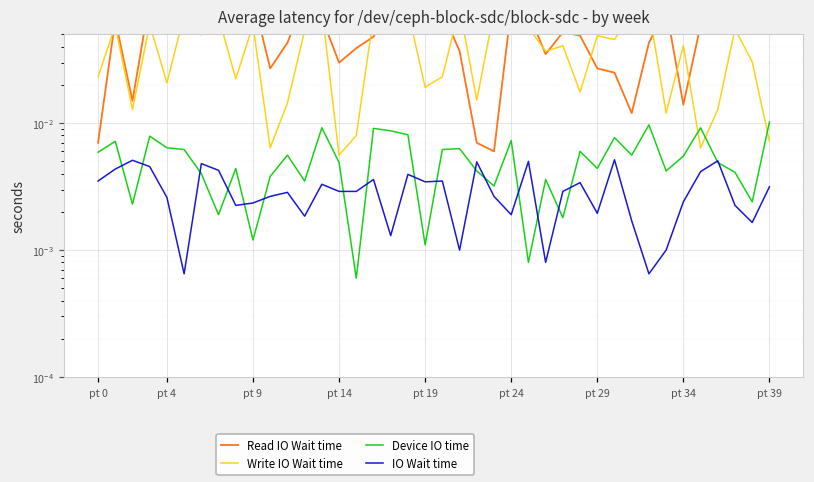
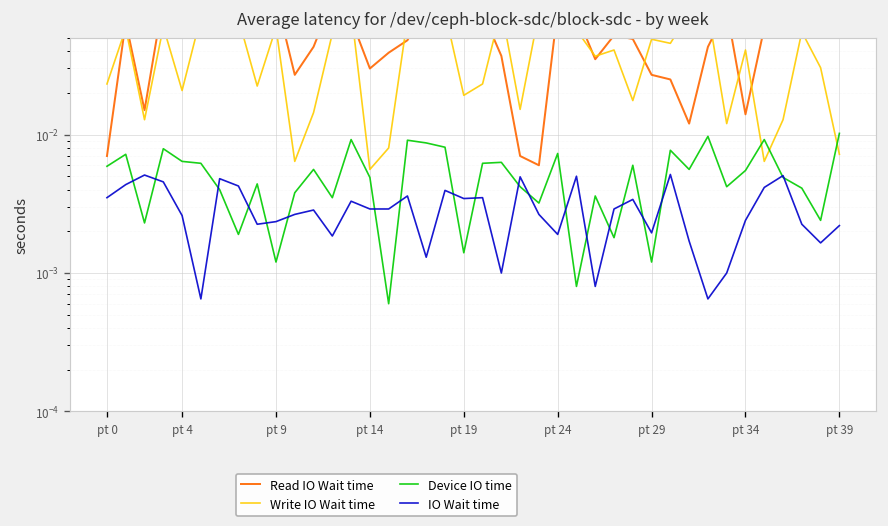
Device IO time, pt 19: 0.0011 -> 0.0014
Device IO time, pt 29: 0.0044 -> 0.0012
IO Wait time, pt 39: 0.0032 -> 0.0022
